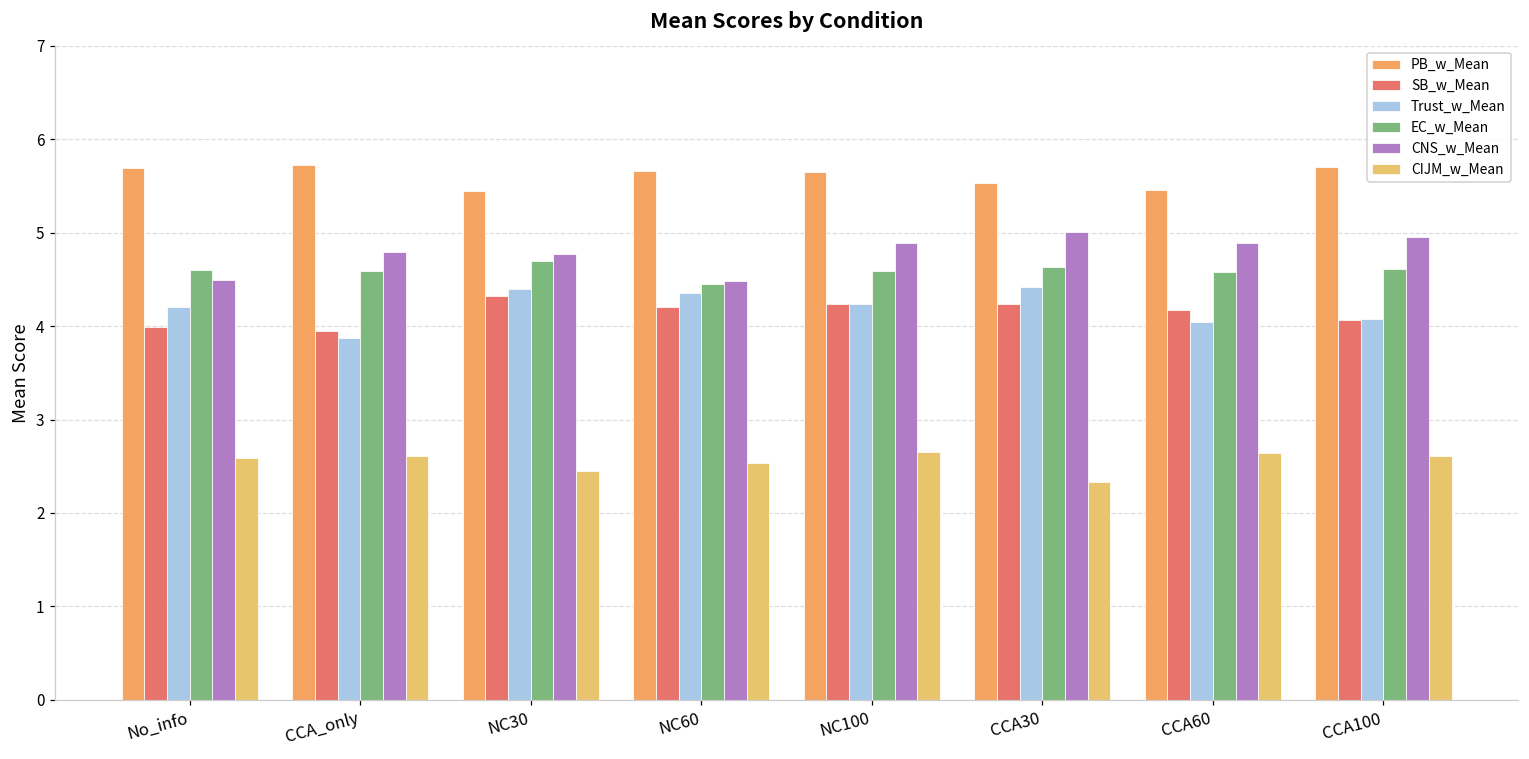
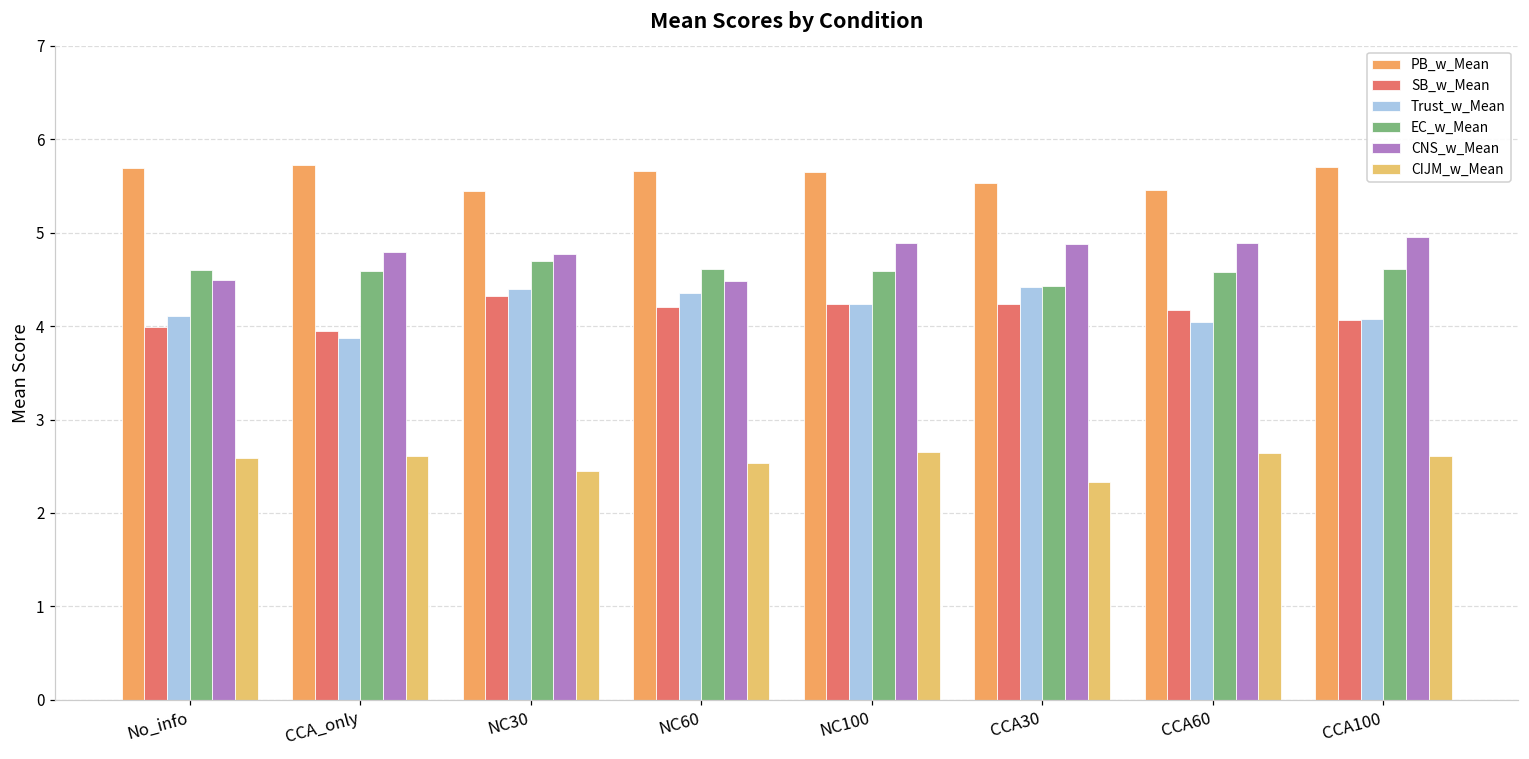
Trust_w_Mean, No_info: 4.2 -> 4.1
EC_w_Mean, NC60: 4.4 -> 4.6
EC_w_Mean, CCA30: 4.6 -> 4.4
CNS_w_Mean, CCA30: 5.0 -> 4.9
